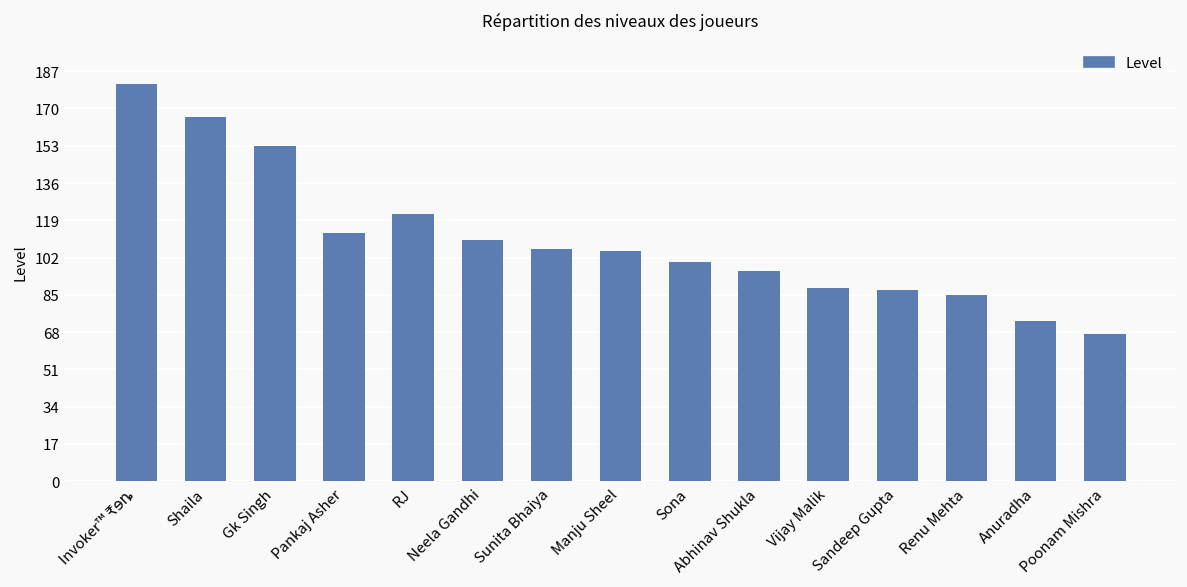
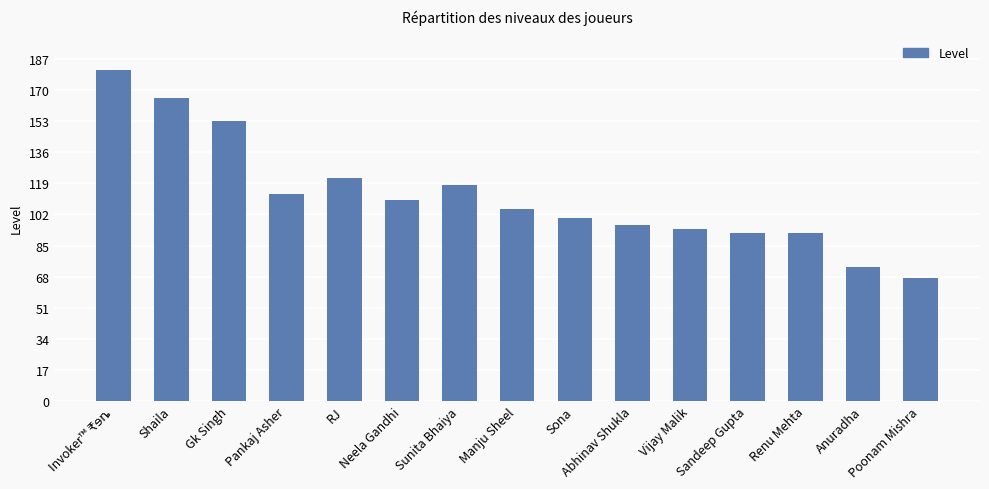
Sunita Bhaiya: 106 -> 118
Vijay Malik: 88 -> 94
Sandeep Gupta: 87 -> 92
Renu Mehta: 85 -> 92
